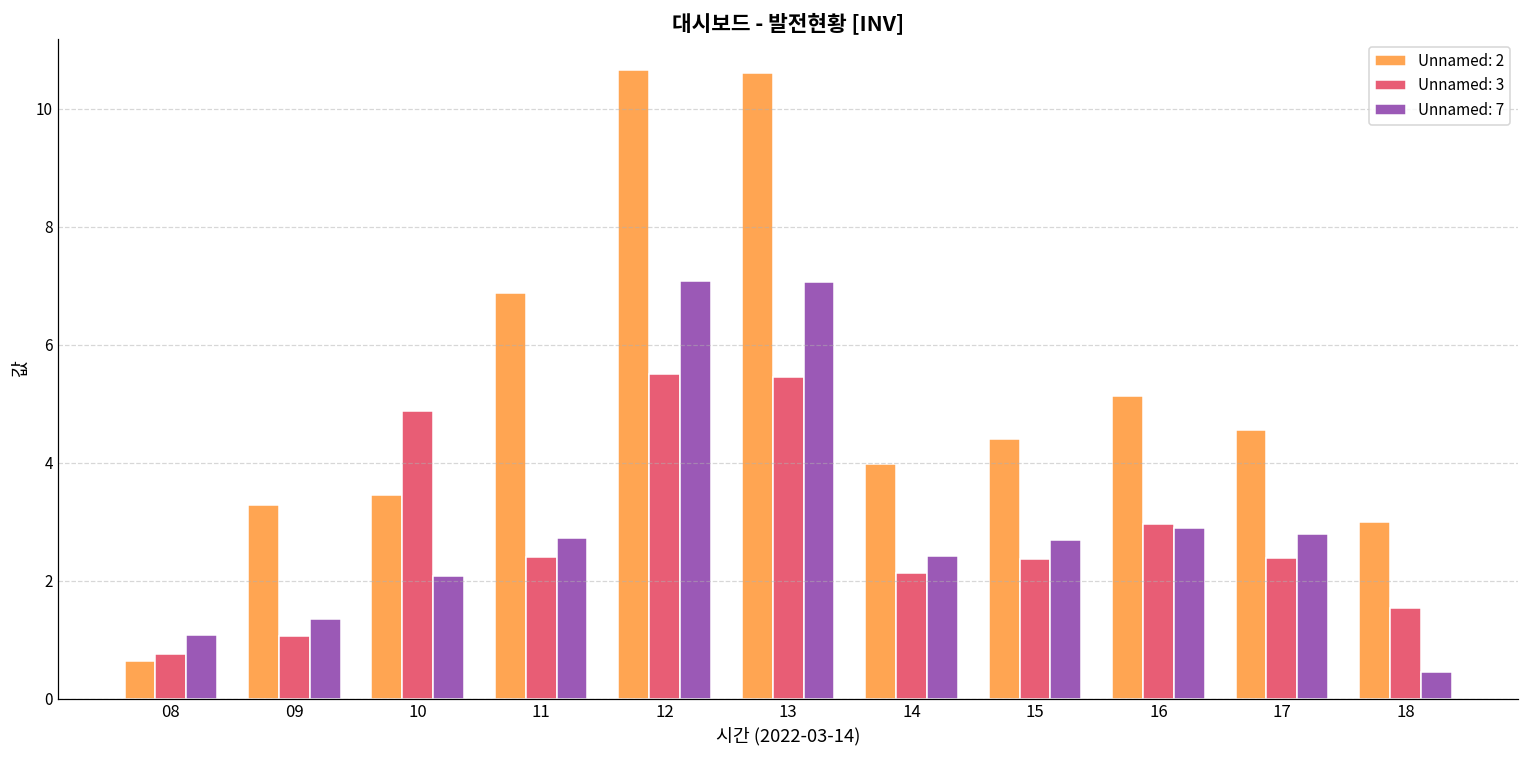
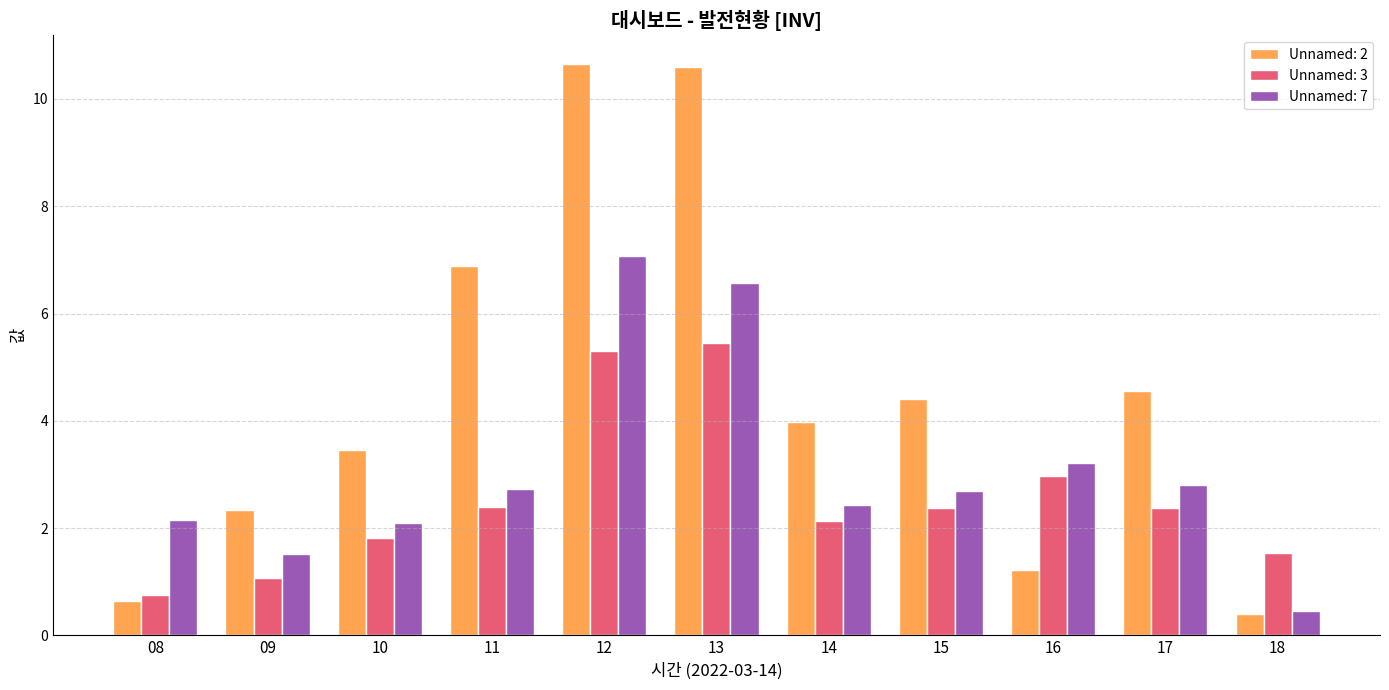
Unnamed: 7, 08: 1.1 -> 2.2
Unnamed: 2, 09: 3.3 -> 2.3
Unnamed: 7, 09: 1.4 -> 1.5
Unnamed: 3, 10: 4.9 -> 1.8
Unnamed: 3, 12: 5.5 -> 5.3
Unnamed: 7, 13: 7.1 -> 6.6
Unnamed: 2, 16: 5.1 -> 1.2
Unnamed: 7, 16: 2.9 -> 3.2
Unnamed: 2, 18: 3.0 -> 0.4
